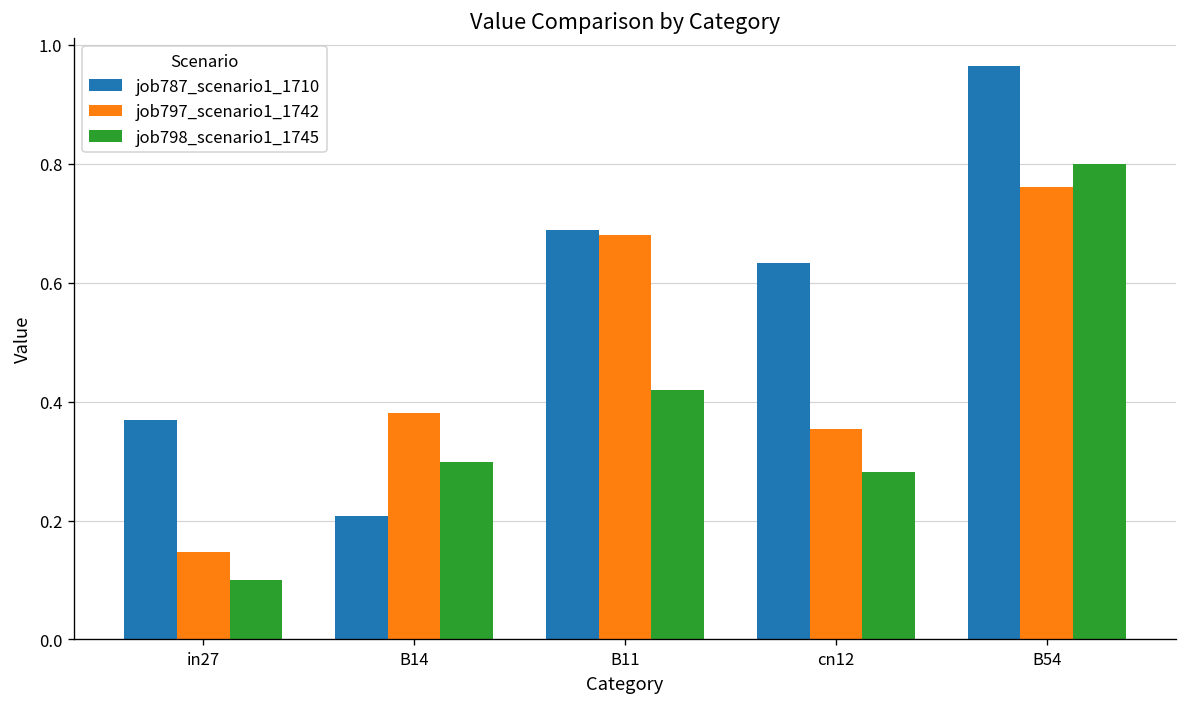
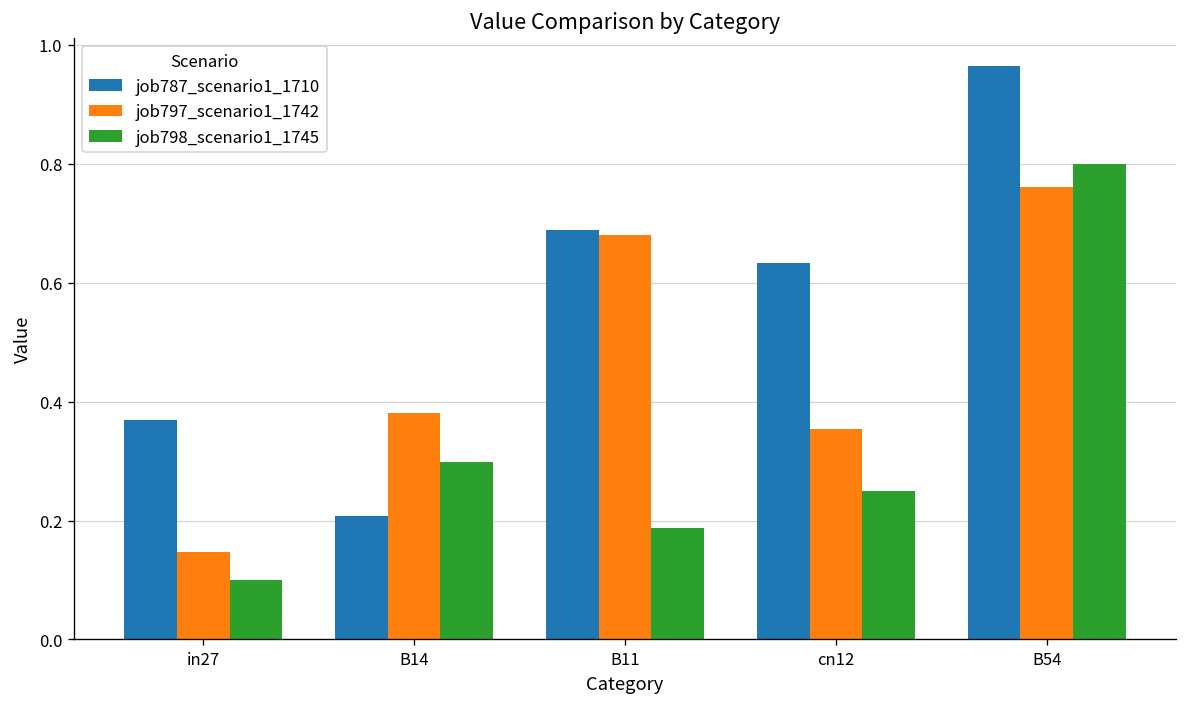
job798_scenario1_1745, B11: 0.42 -> 0.19
job798_scenario1_1745, cn12: 0.28 -> 0.25
